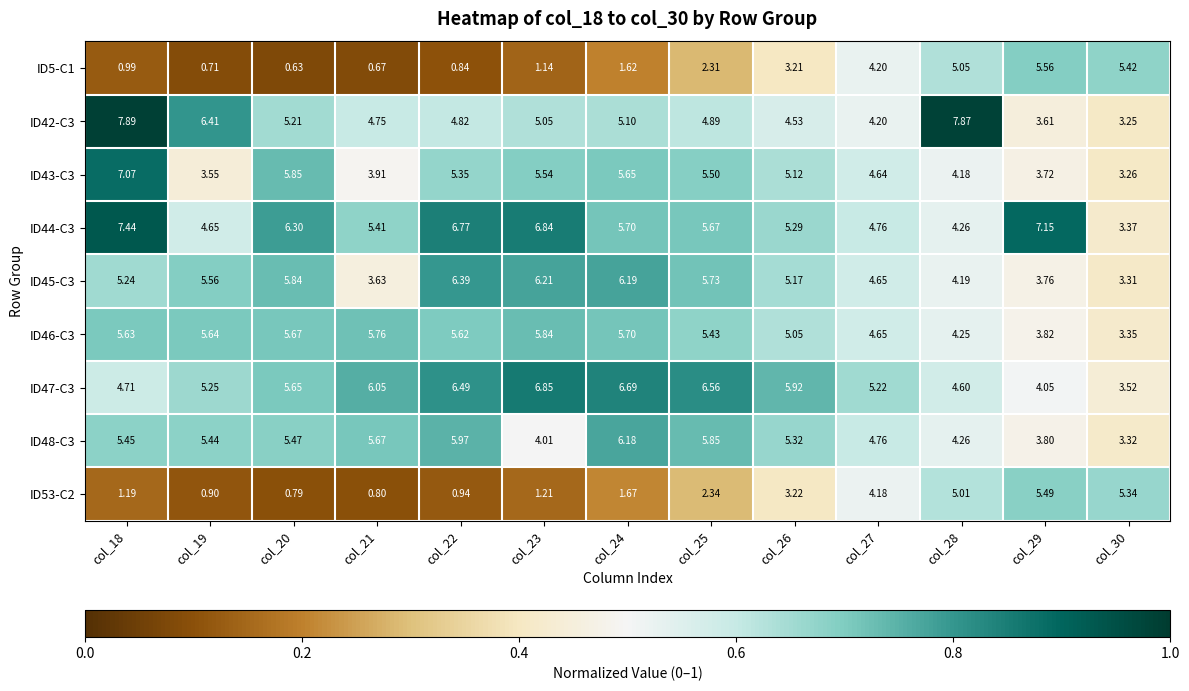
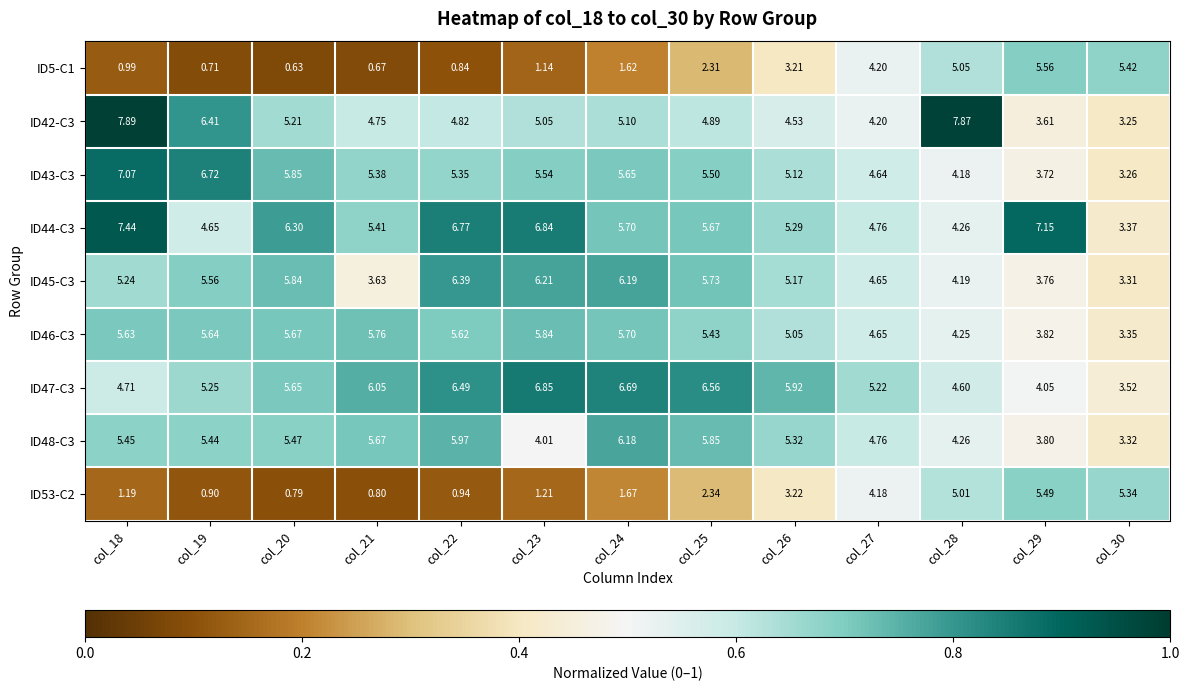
ID43-C3, col_19: 3.55 -> 6.72
ID43-C3, col_21: 3.91 -> 5.38
